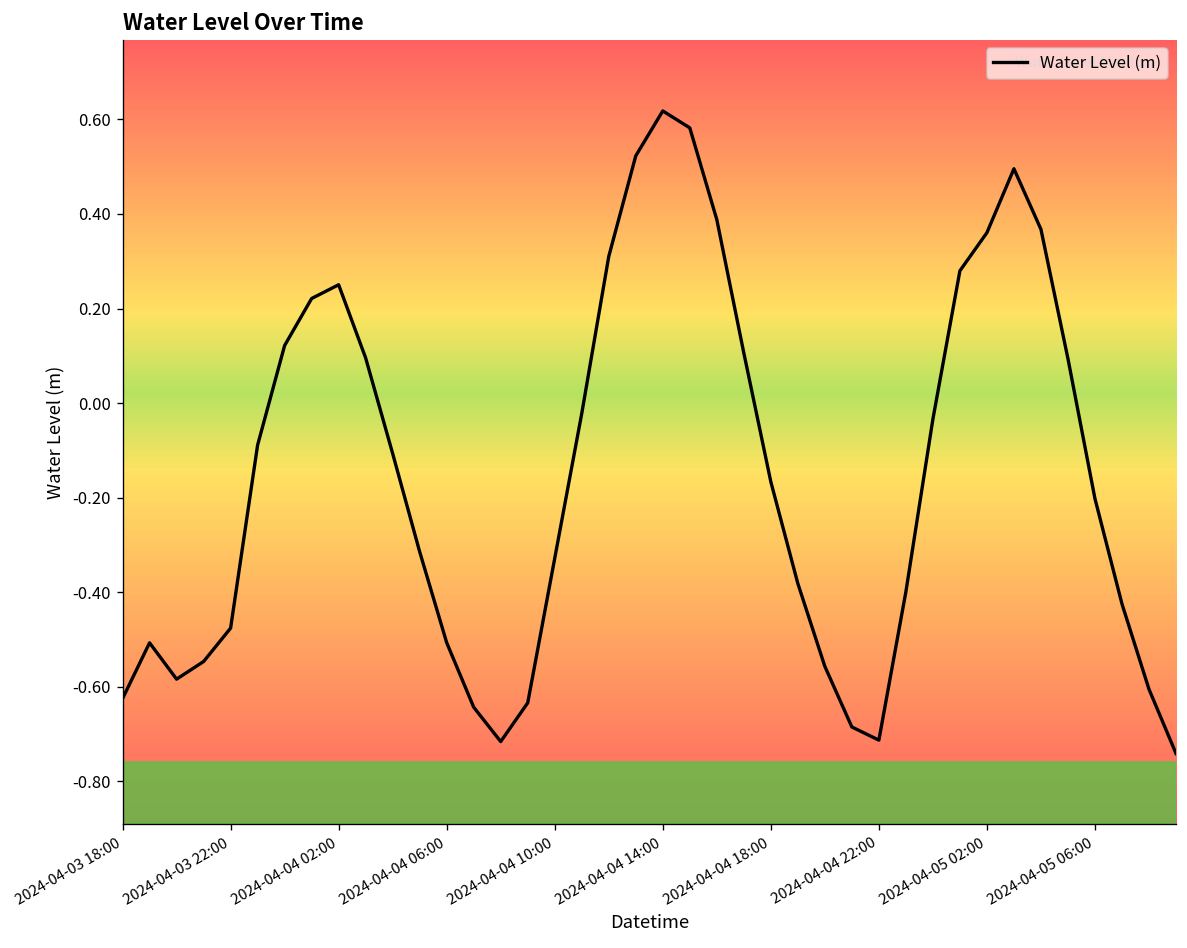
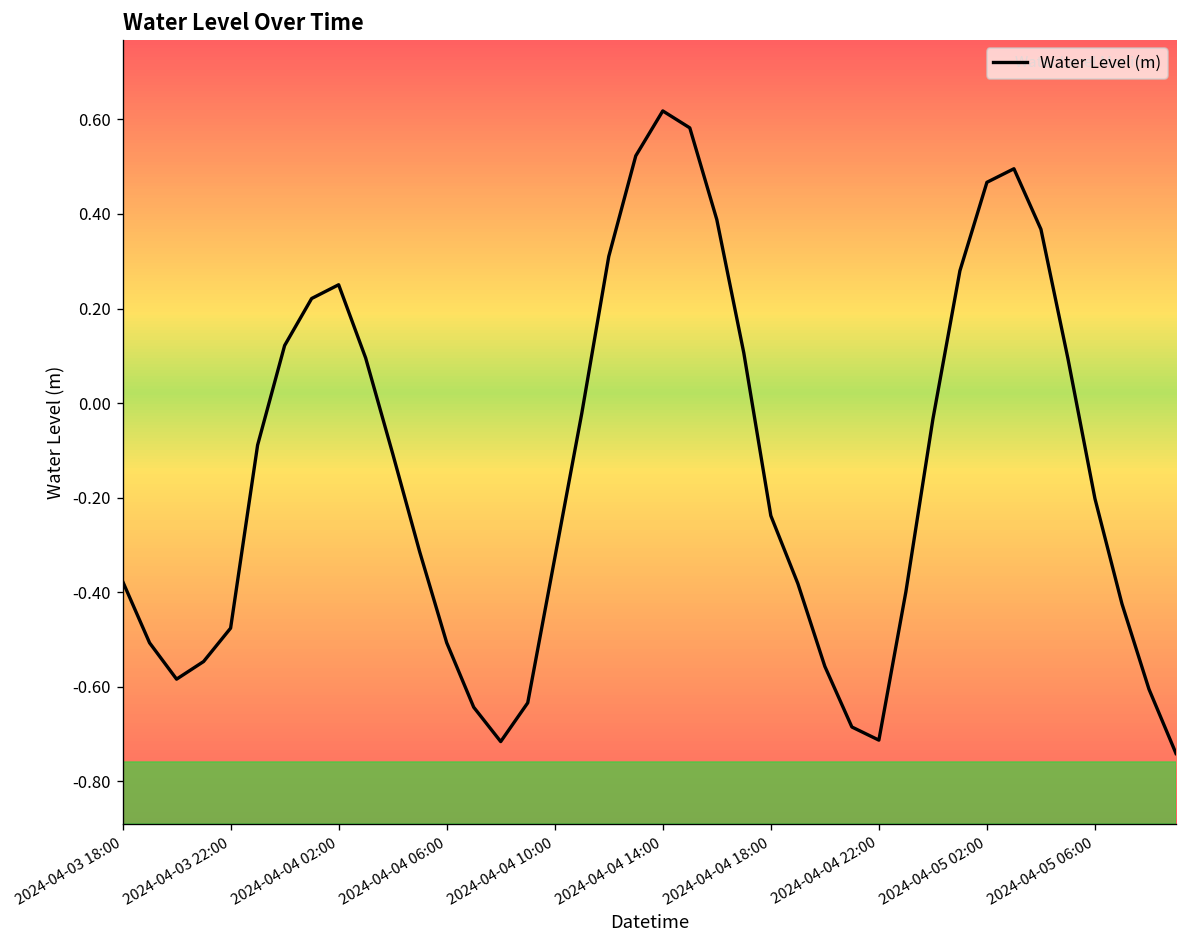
2024-04-03 18:00: -0.62 -> -0.38
2024-04-04 18:00: -0.17 -> -0.24
2024-04-05 02:00: 0.36 -> 0.47
